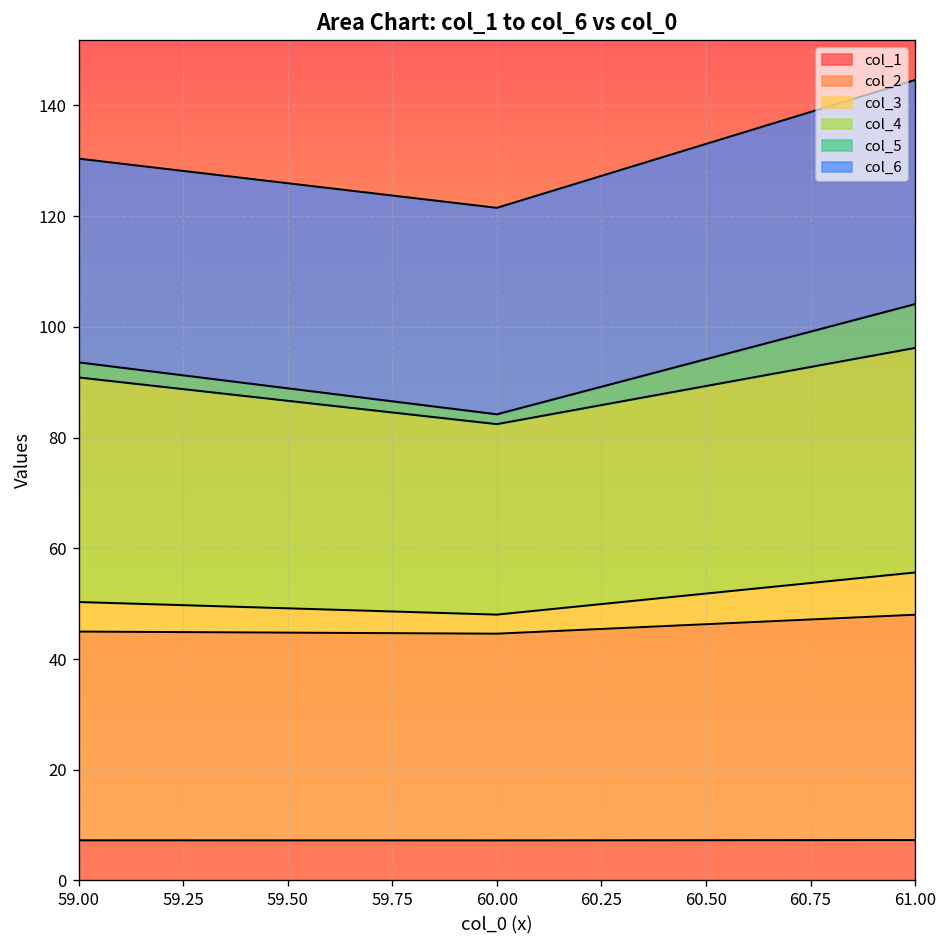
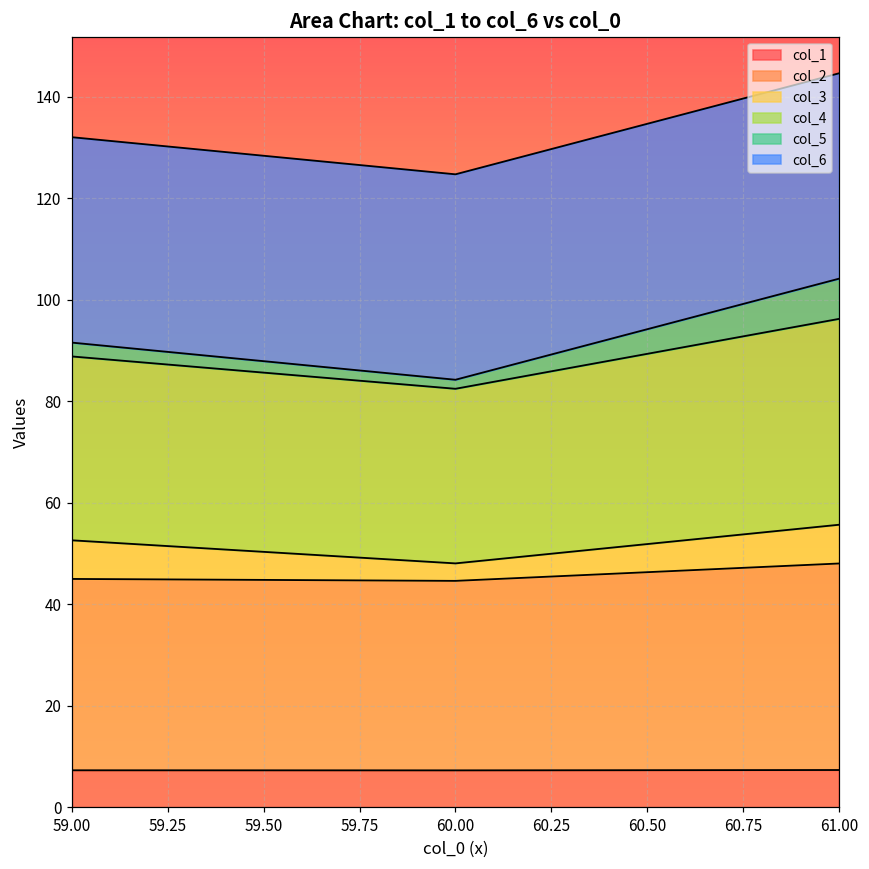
col_3, 59.00: 5 -> 8
col_4, 59.00: 41 -> 36
col_6, 59.00: 37 -> 40
col_6, 60.00: 37 -> 40
